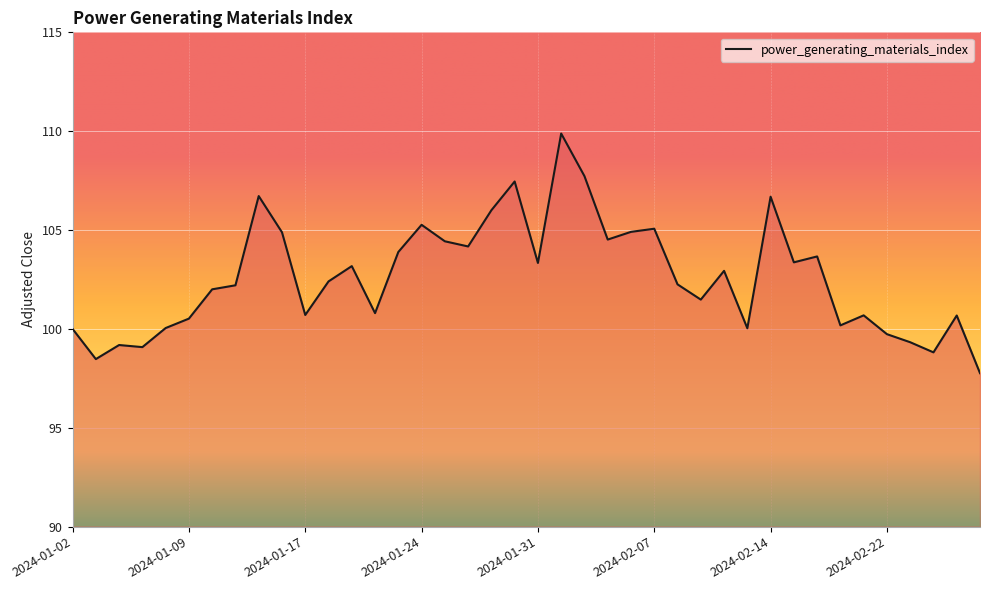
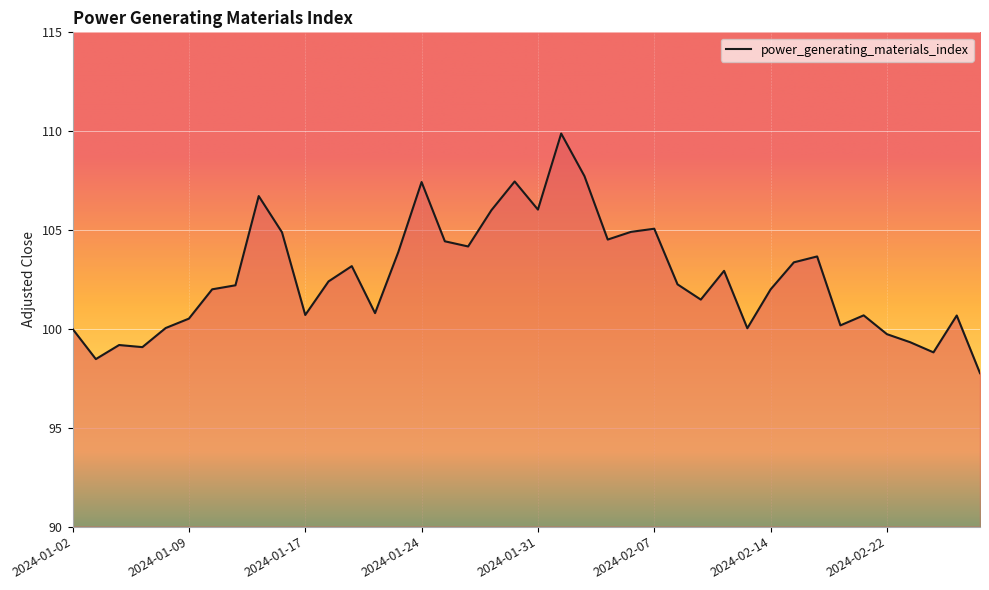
2024-01-24: 105.3 -> 107.4
2024-01-31: 103.3 -> 106.0
2024-02-14: 106.7 -> 102.0
